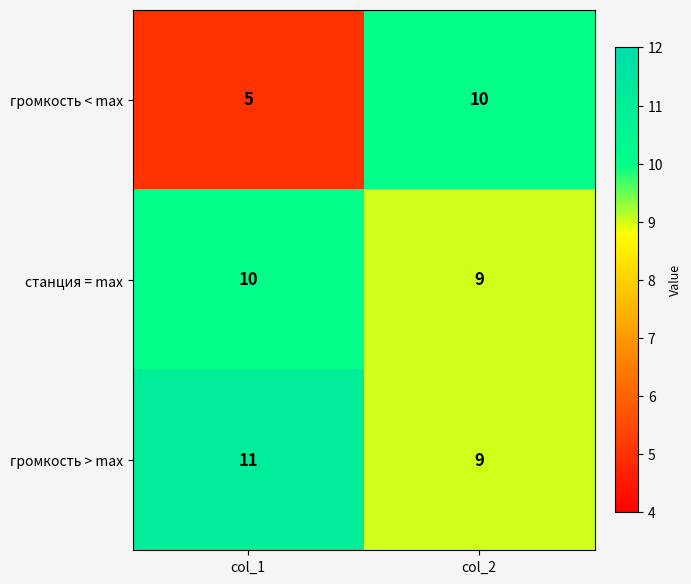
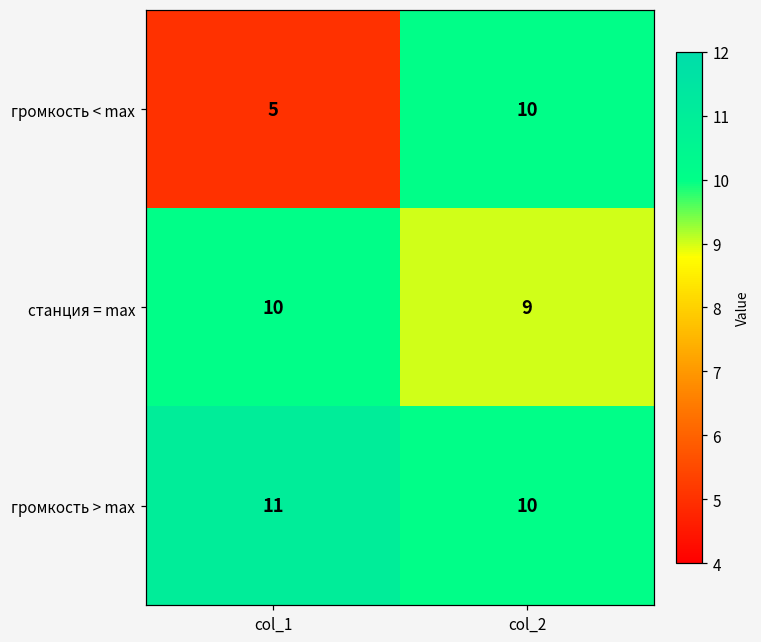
громкость > max, col_2: 9 -> 10
